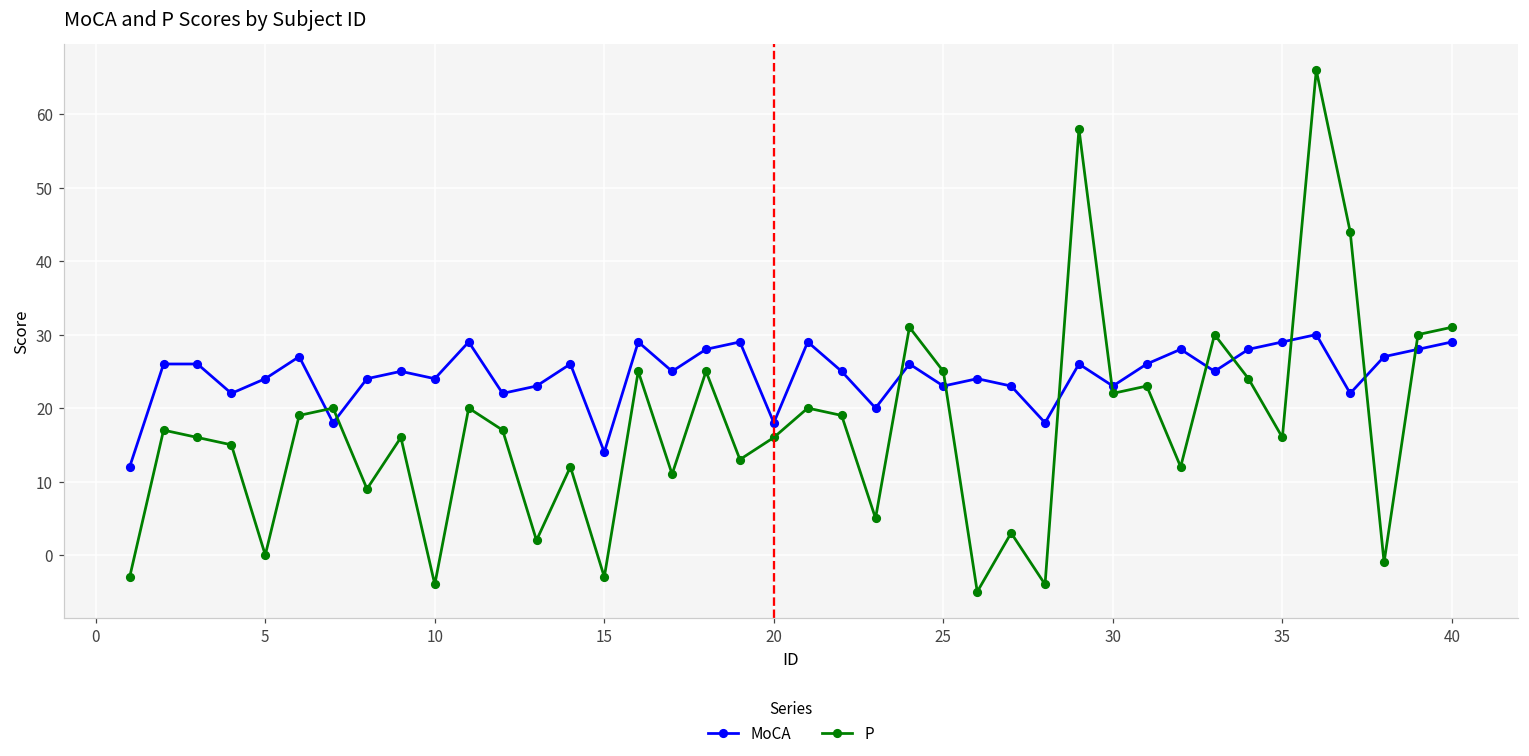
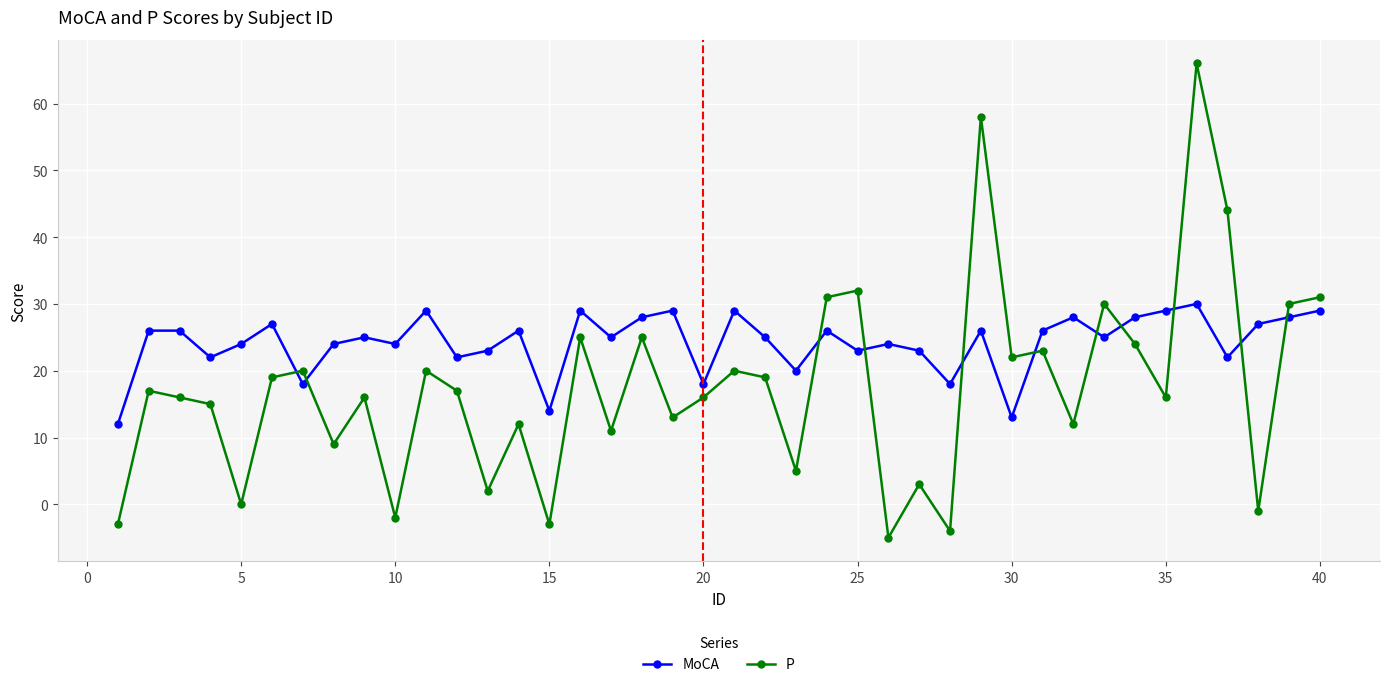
P, 10: -4 -> -2
P, 25: 25 -> 32
MoCA, 30: 23 -> 13
